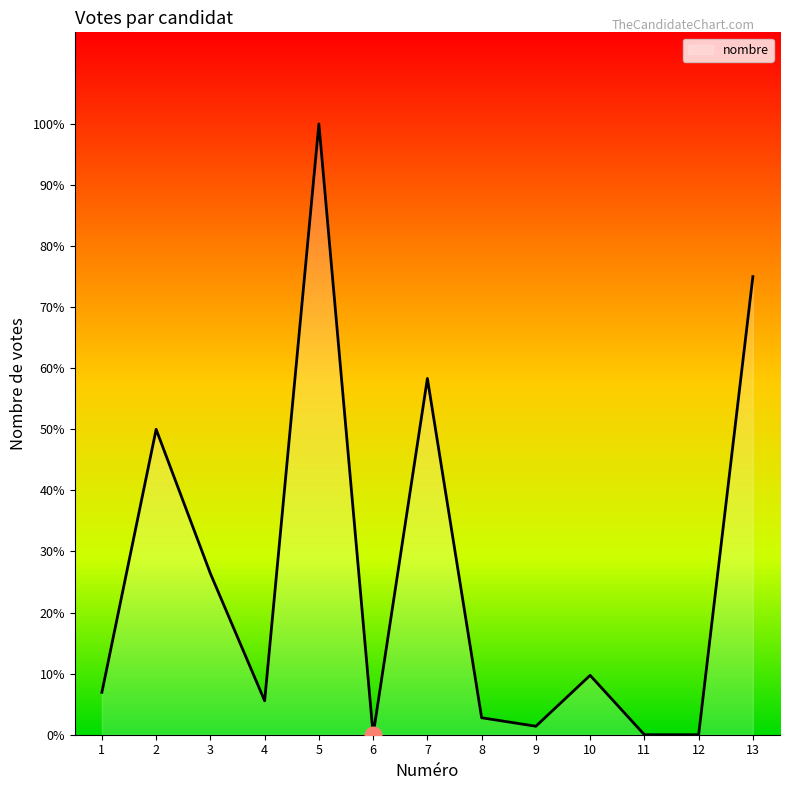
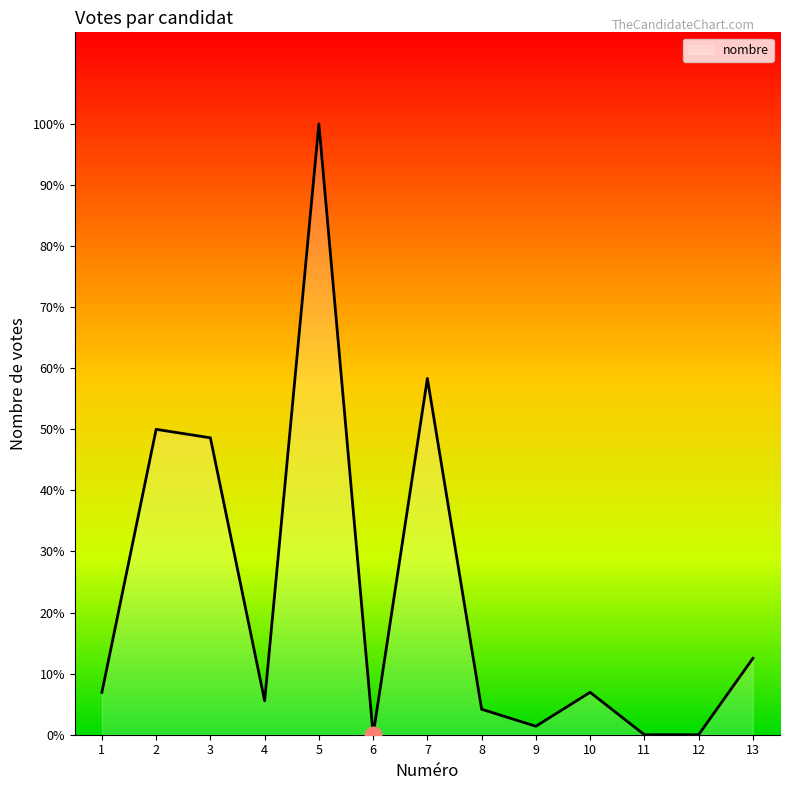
nombre, 3: 26% -> 49%
nombre, 8: 3% -> 4%
nombre, 10: 10% -> 7%
nombre, 13: 75% -> 13%
